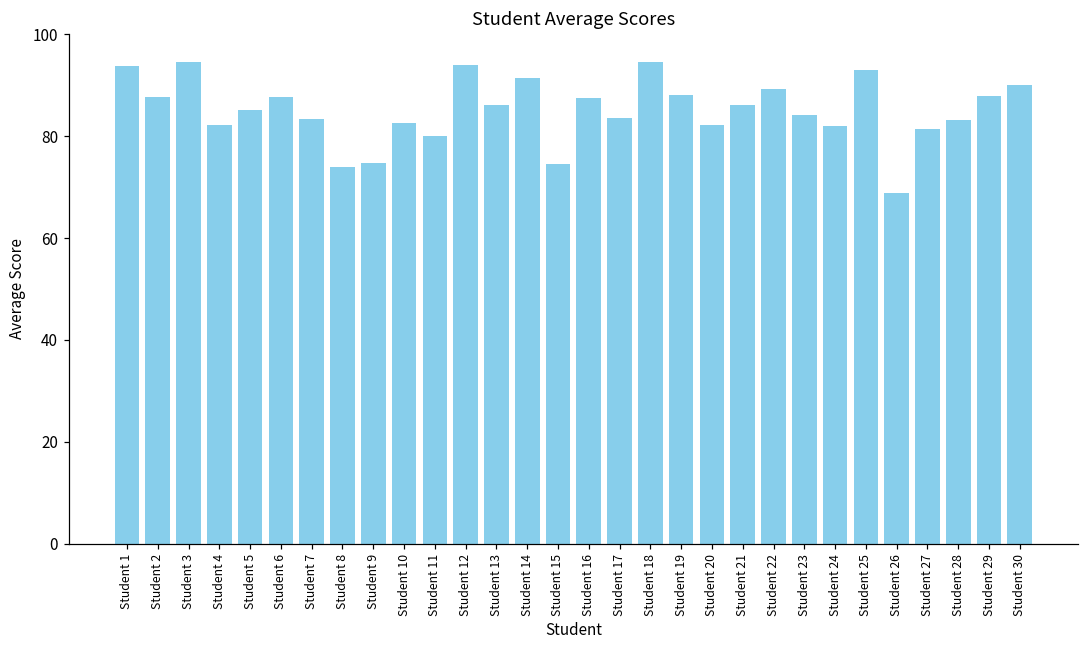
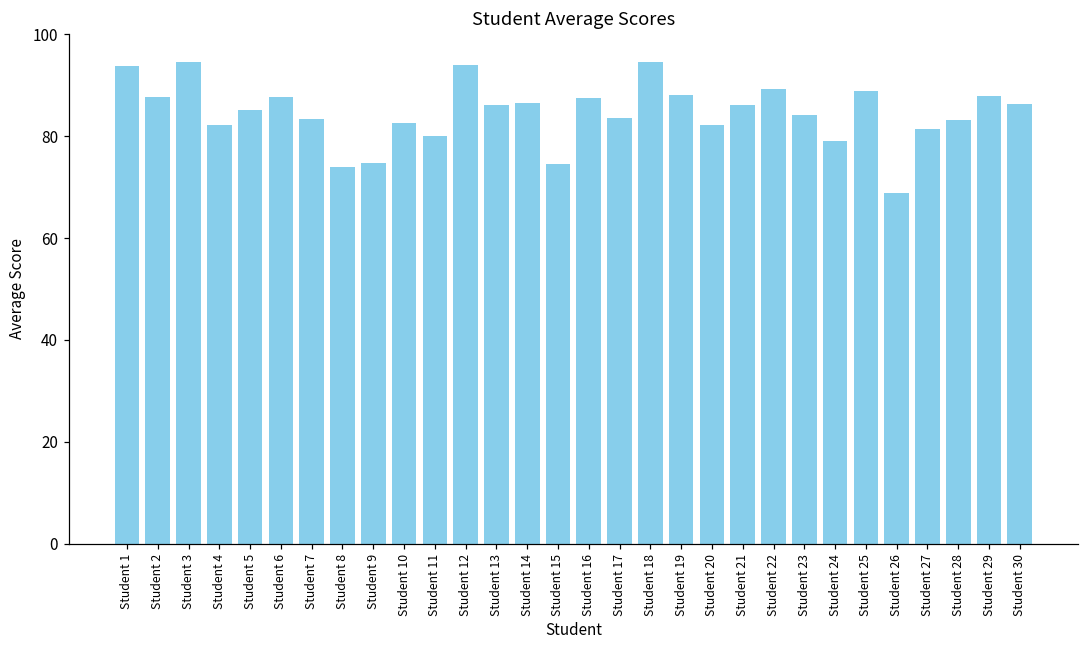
Student 14: 91 -> 87
Student 24: 82 -> 79
Student 25: 93 -> 89
Student 30: 90 -> 86
